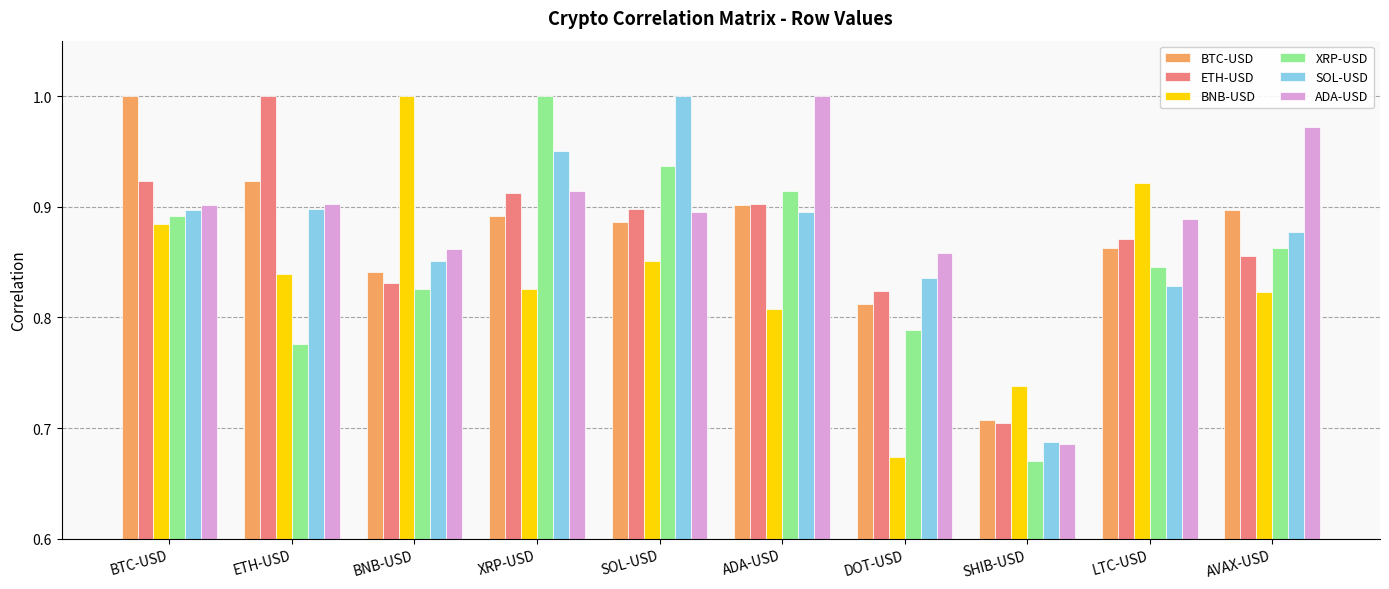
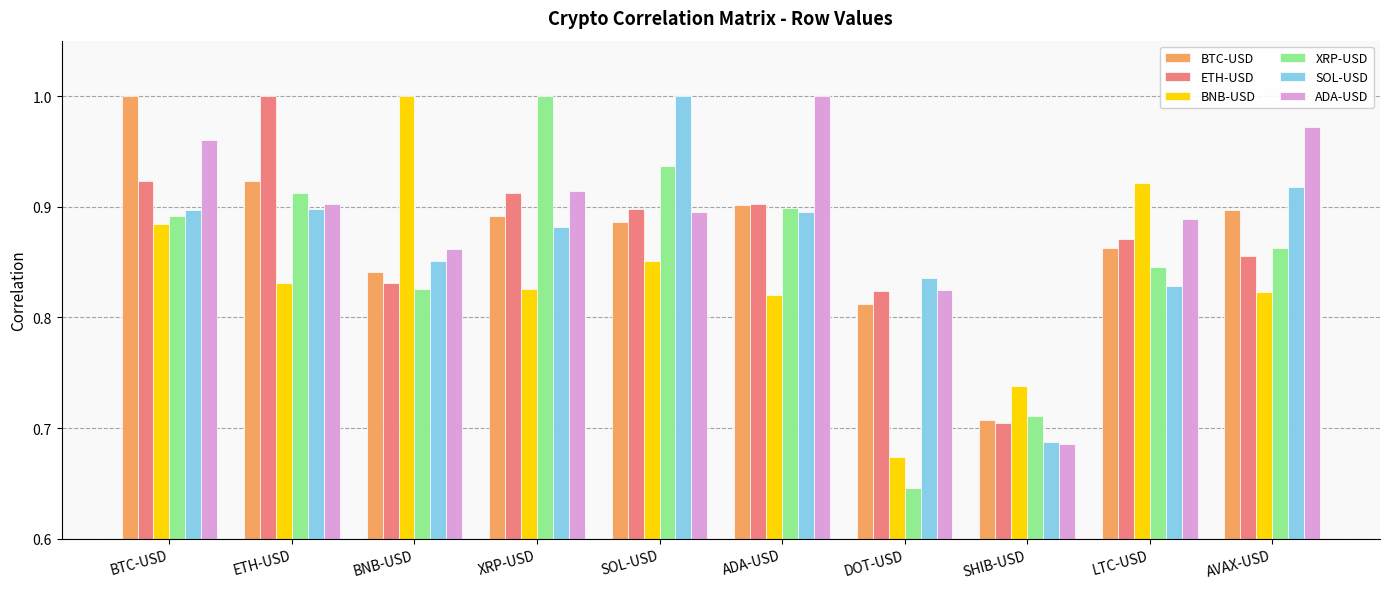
ADA-USD, BTC-USD: 0.901 -> 0.961
BNB-USD, ETH-USD: 0.839 -> 0.831
XRP-USD, ETH-USD: 0.776 -> 0.913
SOL-USD, XRP-USD: 0.951 -> 0.882
BNB-USD, ADA-USD: 0.808 -> 0.820
XRP-USD, ADA-USD: 0.914 -> 0.899
XRP-USD, DOT-USD: 0.789 -> 0.646
ADA-USD, DOT-USD: 0.858 -> 0.825
XRP-USD, SHIB-USD: 0.671 -> 0.711
SOL-USD, AVAX-USD: 0.878 -> 0.918
